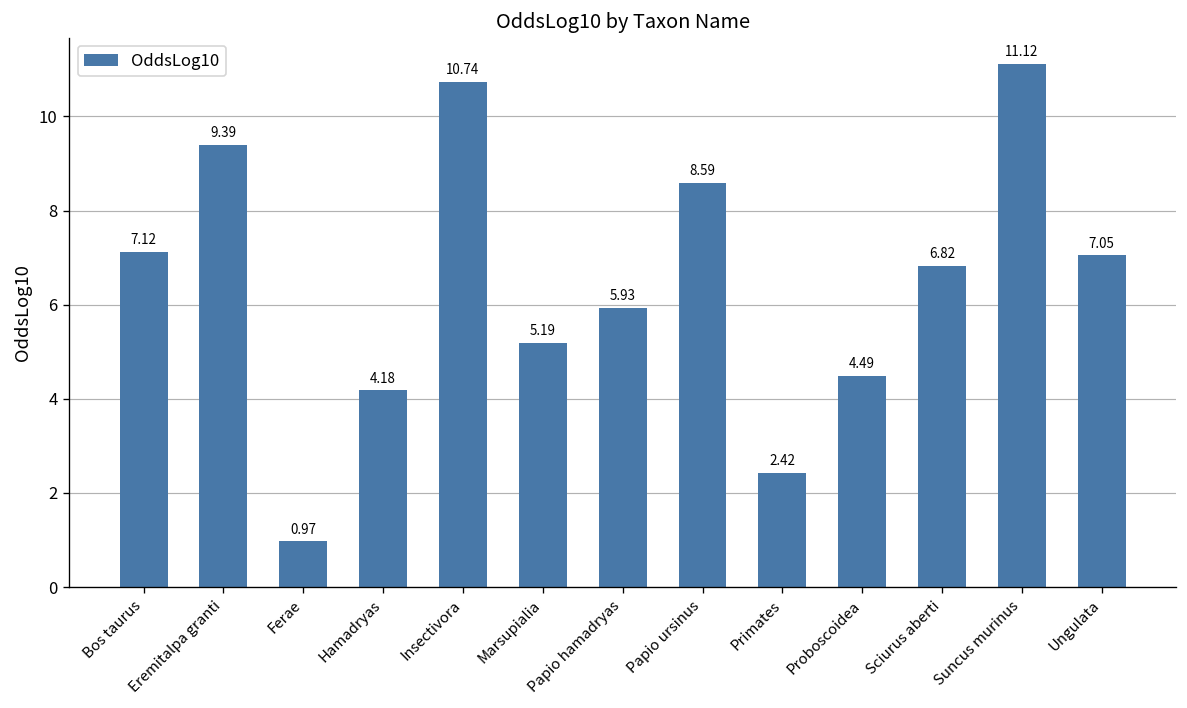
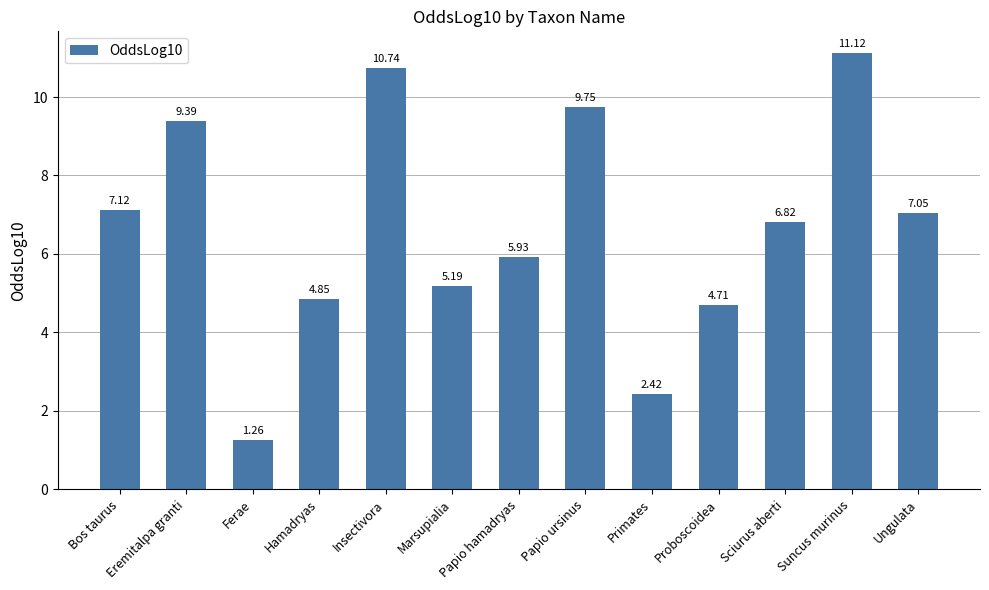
Ferae: 0.97 -> 1.26
Hamadryas: 4.18 -> 4.85
Papio ursinus: 8.59 -> 9.75
Proboscoidea: 4.49 -> 4.71
